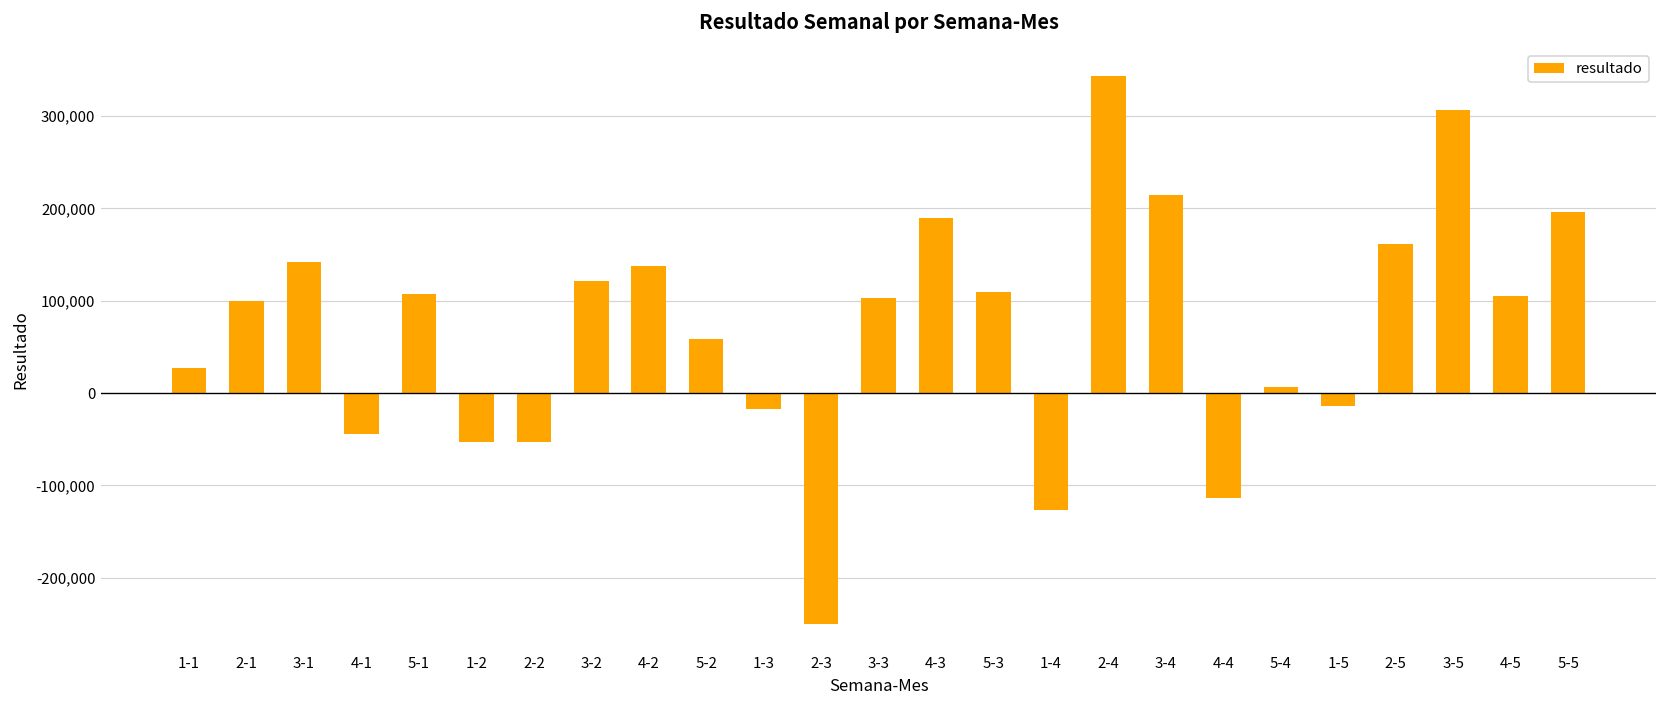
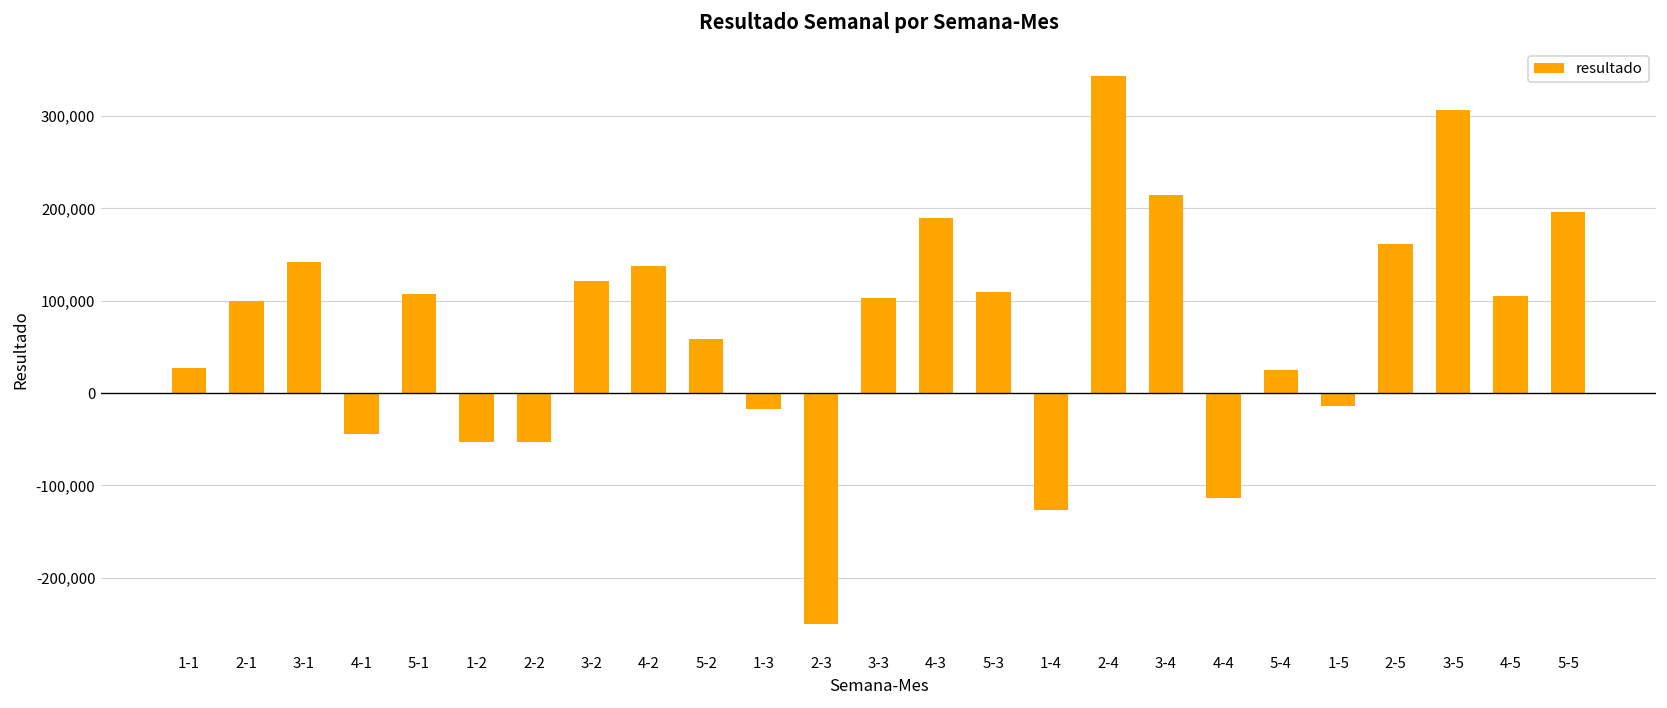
5-4: 10,000 -> 30,000
